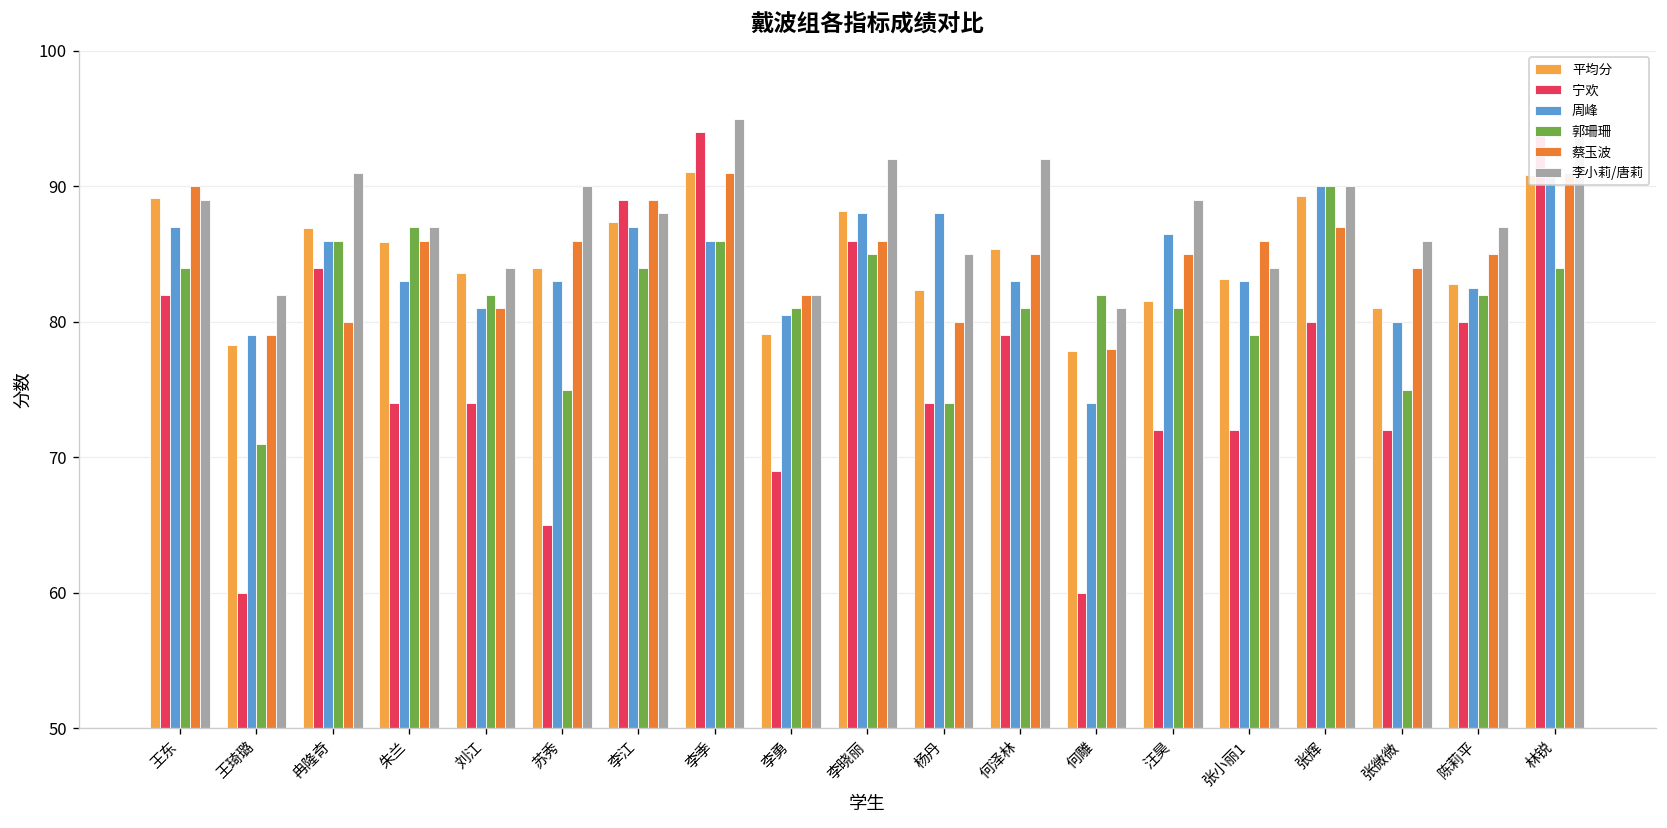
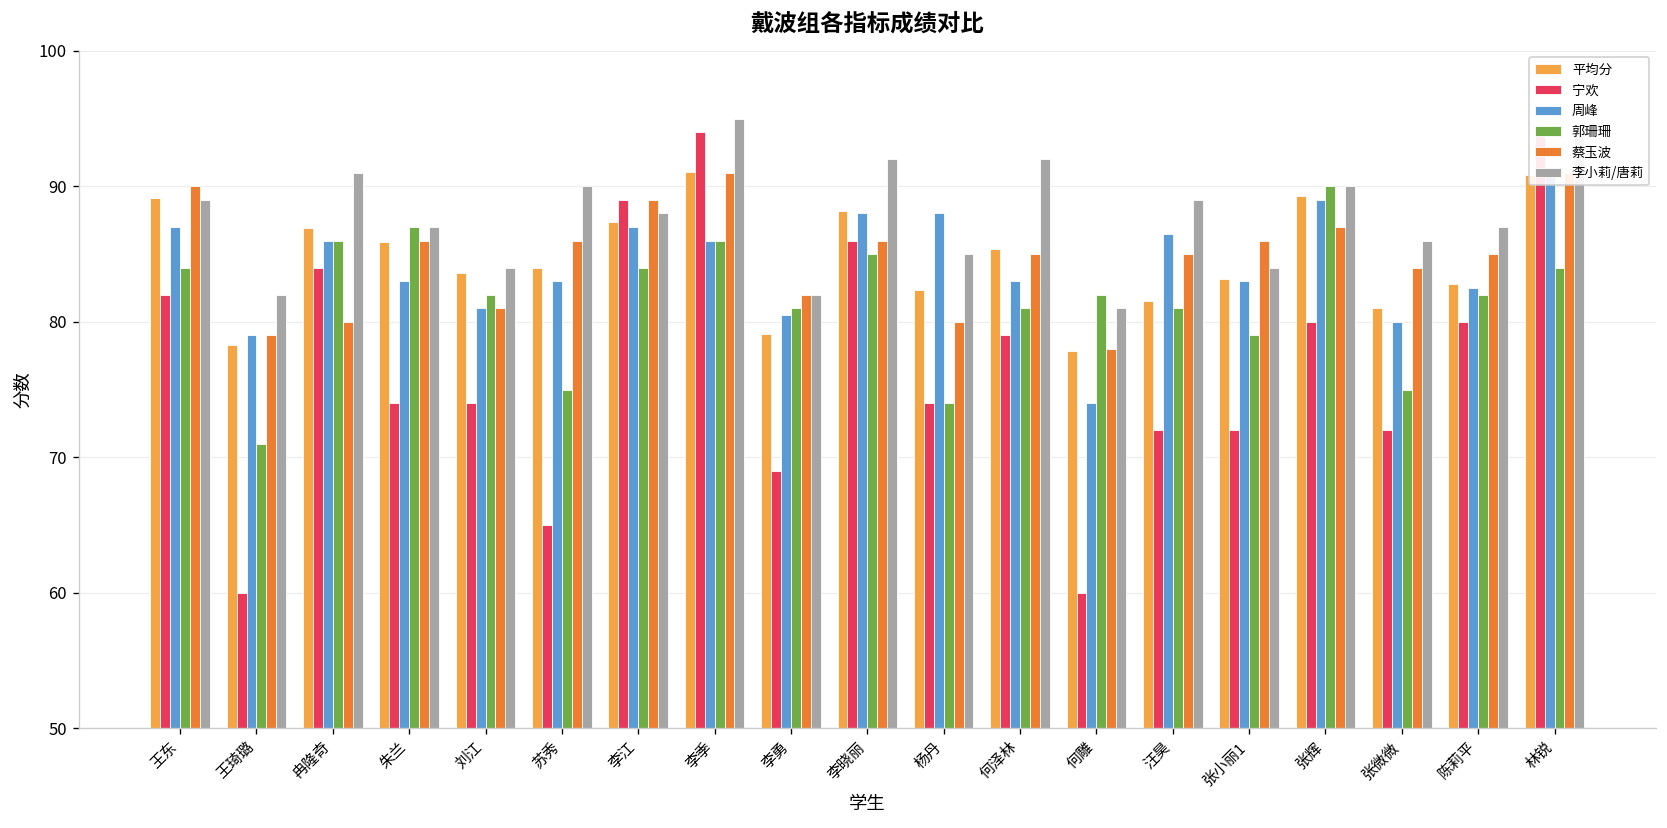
周峰, 张辉: 90 -> 89
